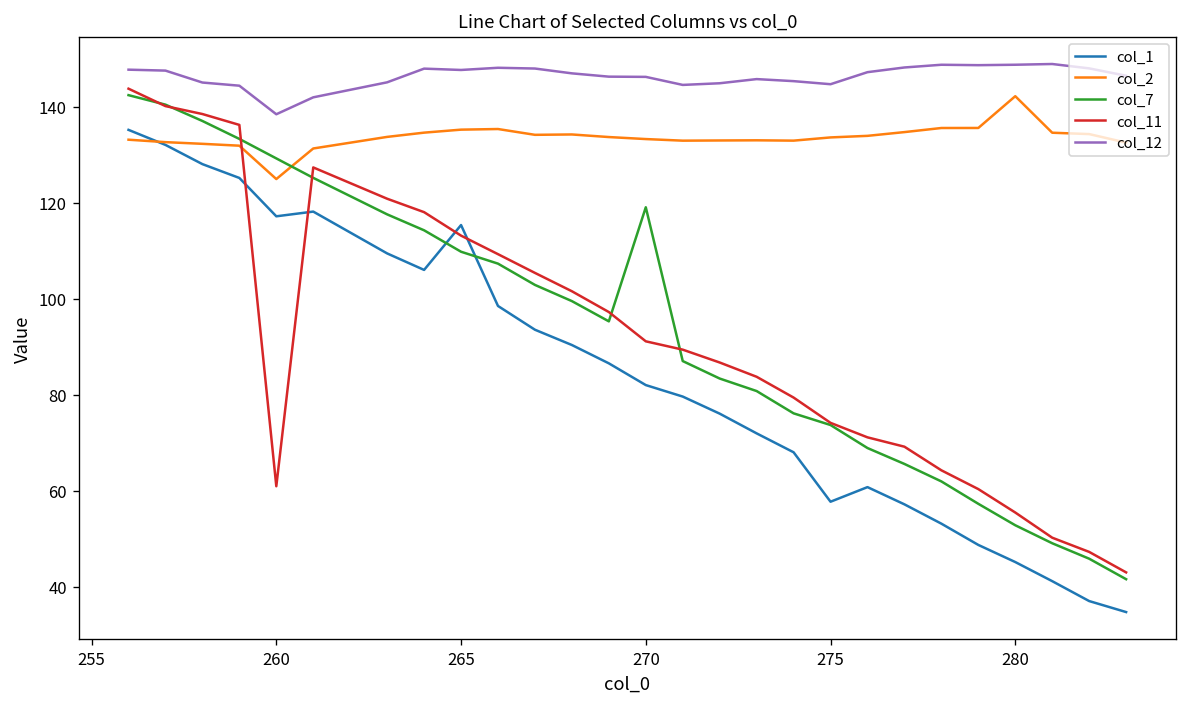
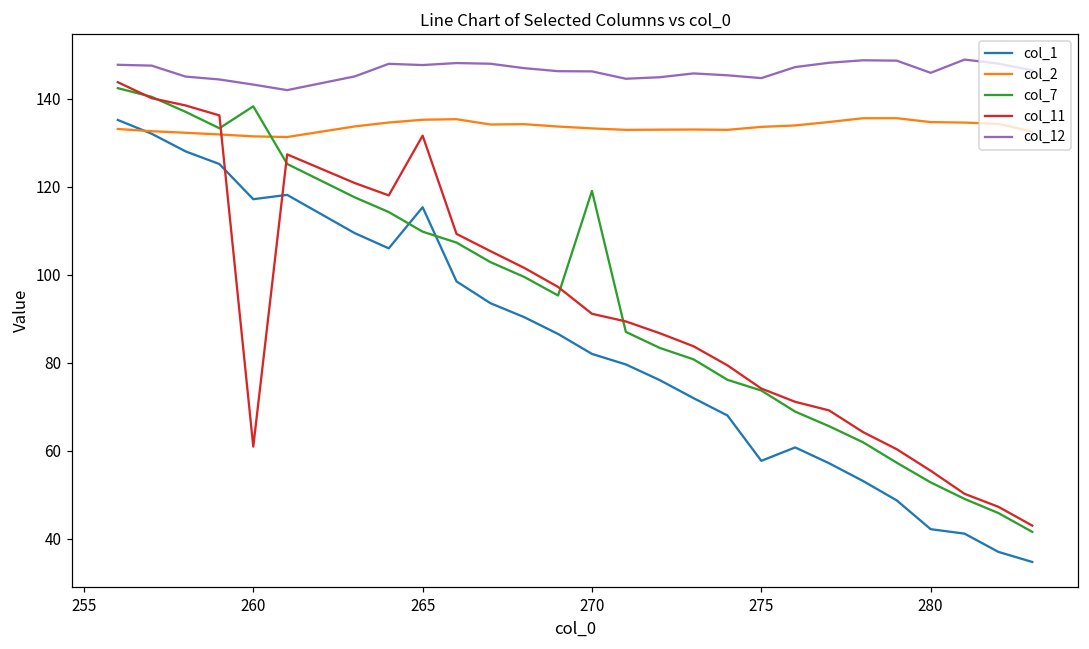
col_2, 260: 125 -> 132
col_7, 260: 129 -> 138
col_12, 260: 138 -> 143
col_11, 265: 113 -> 132
col_1, 280: 45 -> 42
col_2, 280: 142 -> 135
col_12, 280: 149 -> 146
